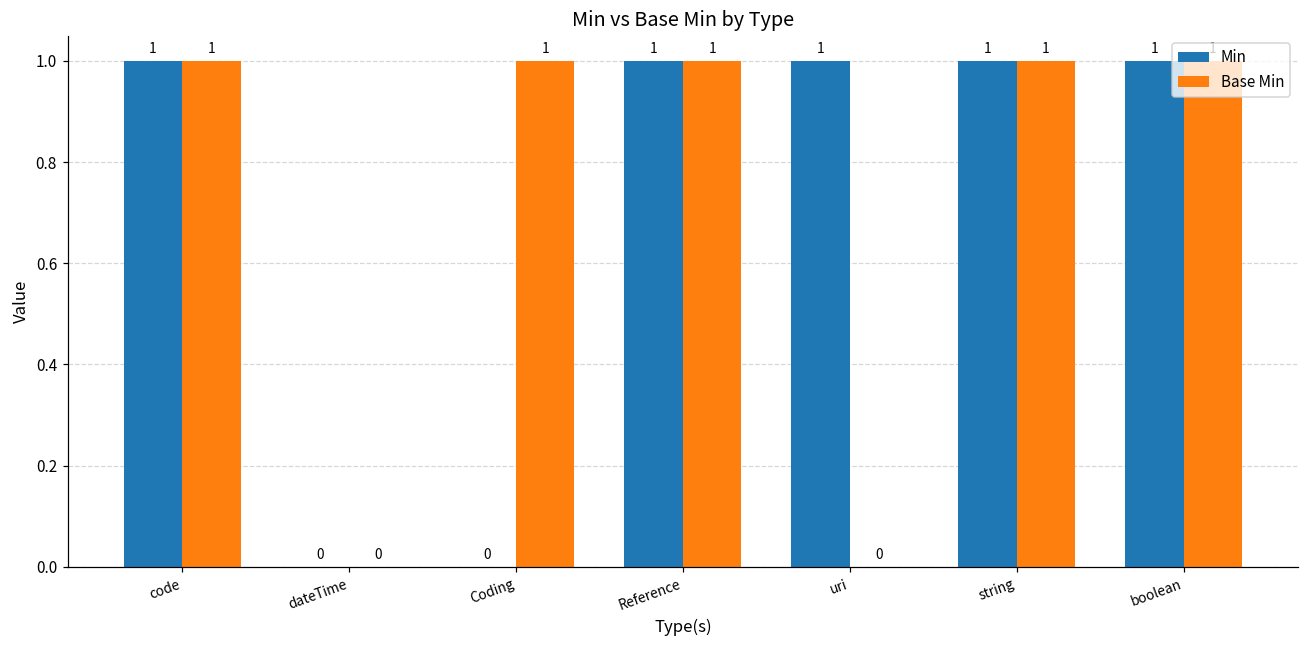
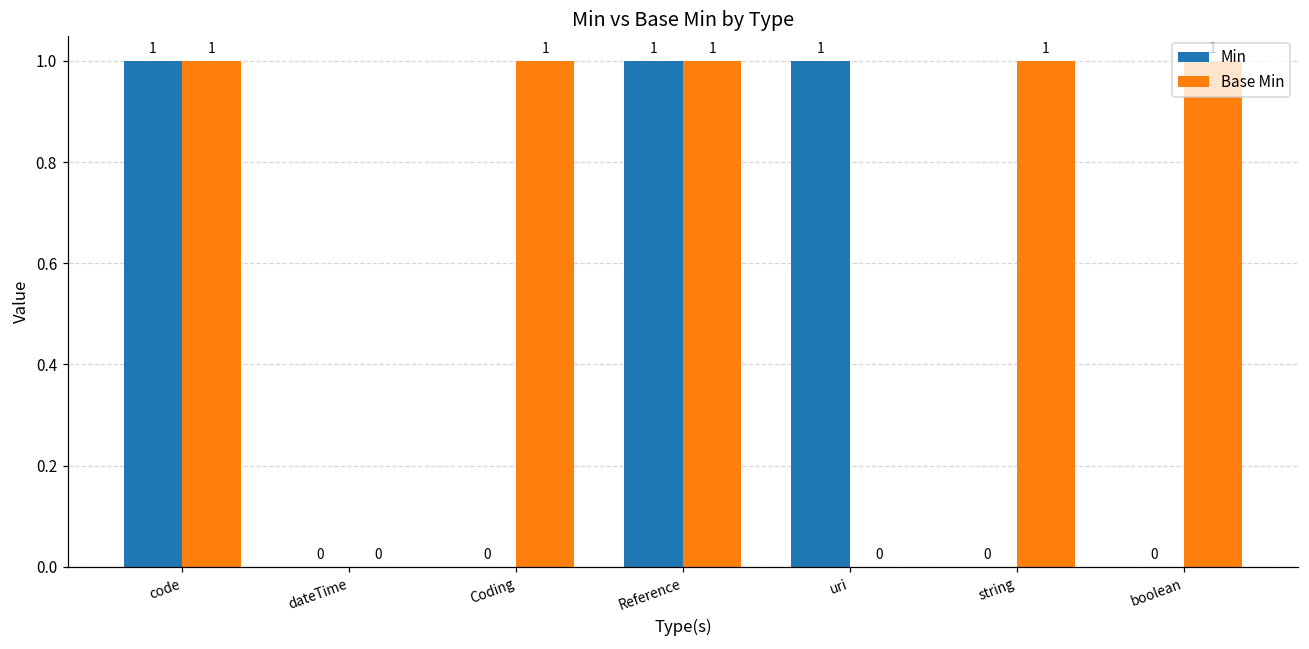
Min, string: 1 -> 0
Min, boolean: 1 -> 0
